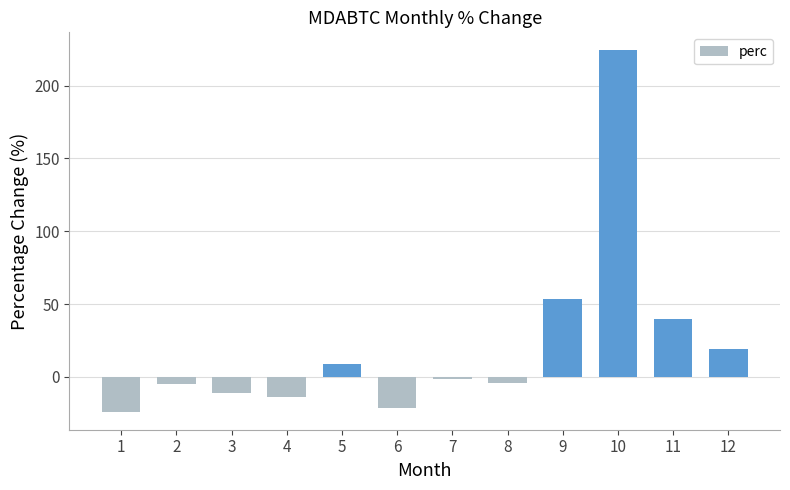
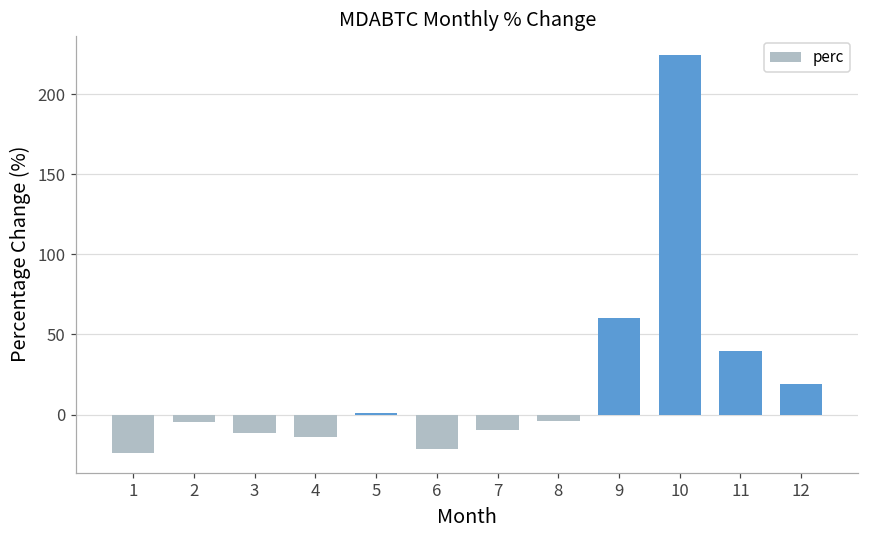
5: 9 -> 1
7: -1 -> -10
9: 53 -> 61
